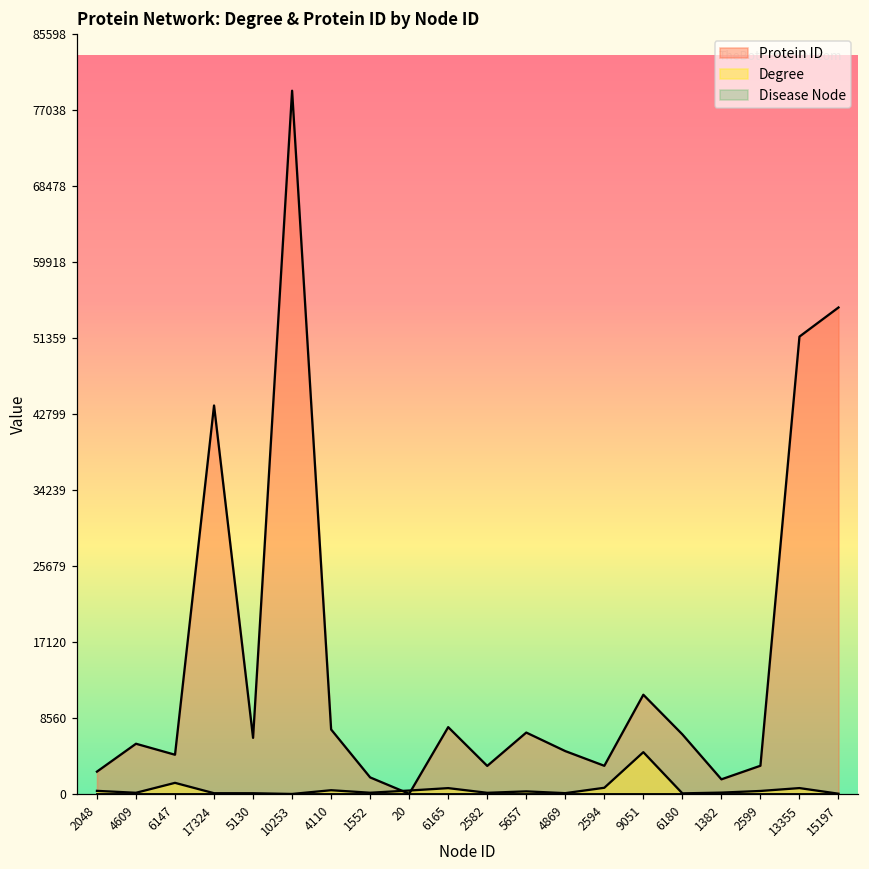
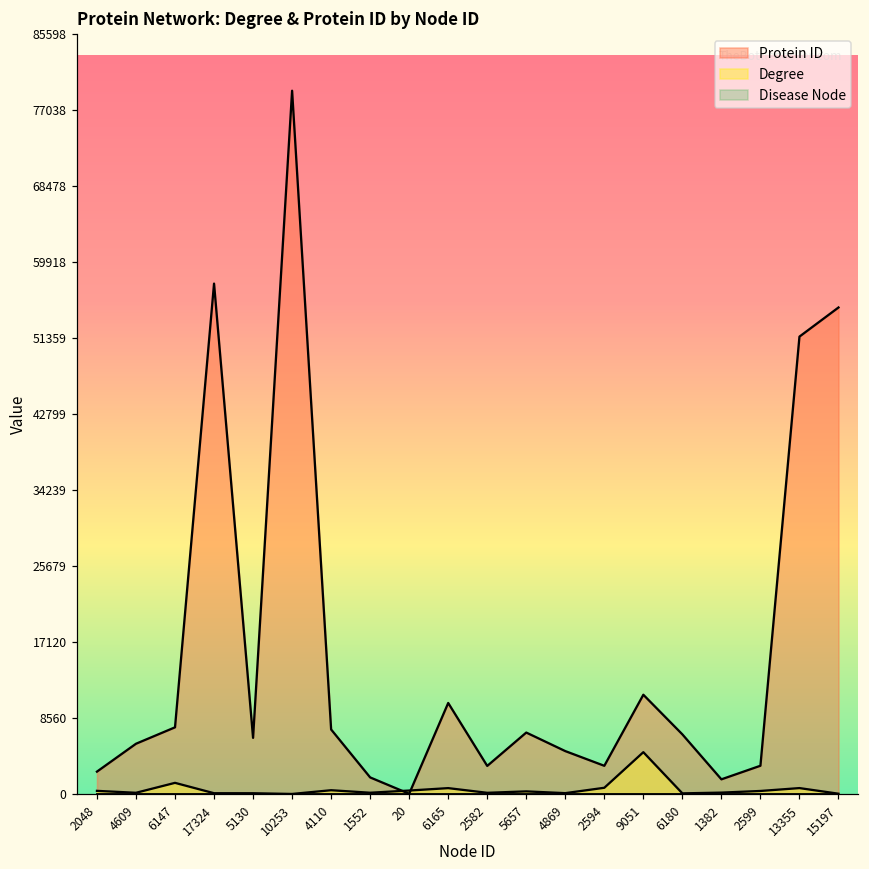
Protein ID, 6147: 4000 -> 8000
Protein ID, 17324: 44000 -> 58000
Protein ID, 6165: 8000 -> 10000
